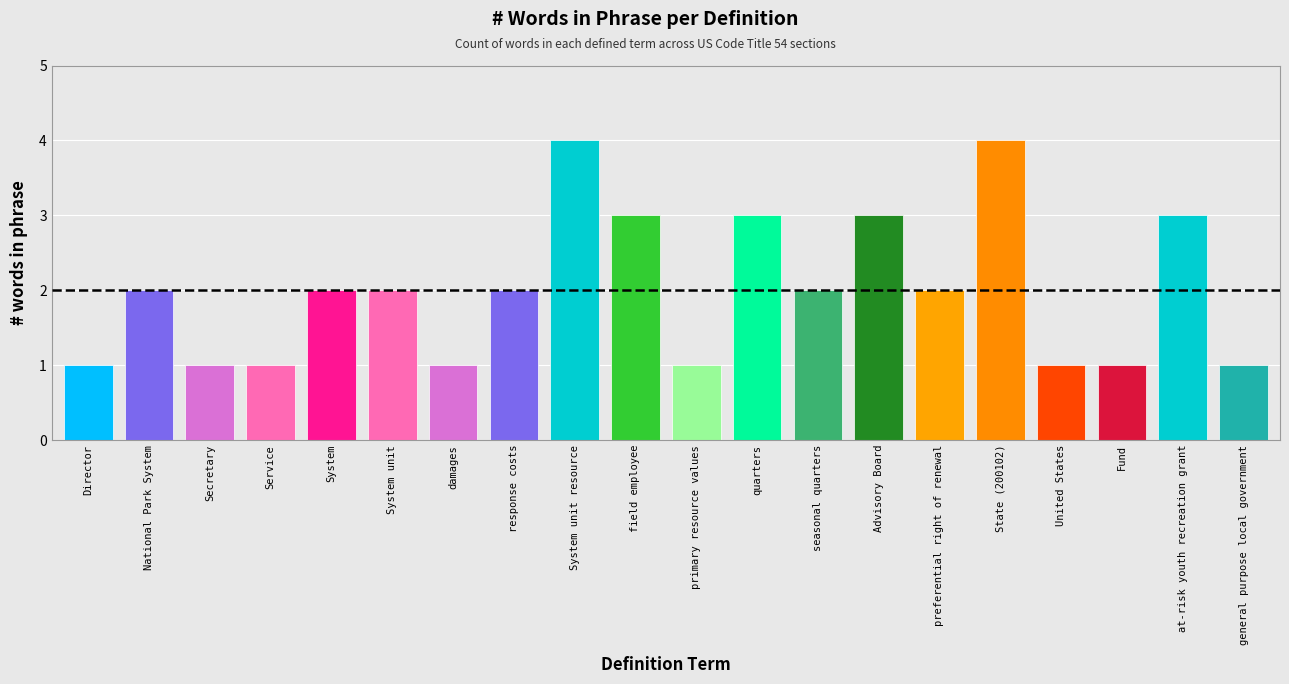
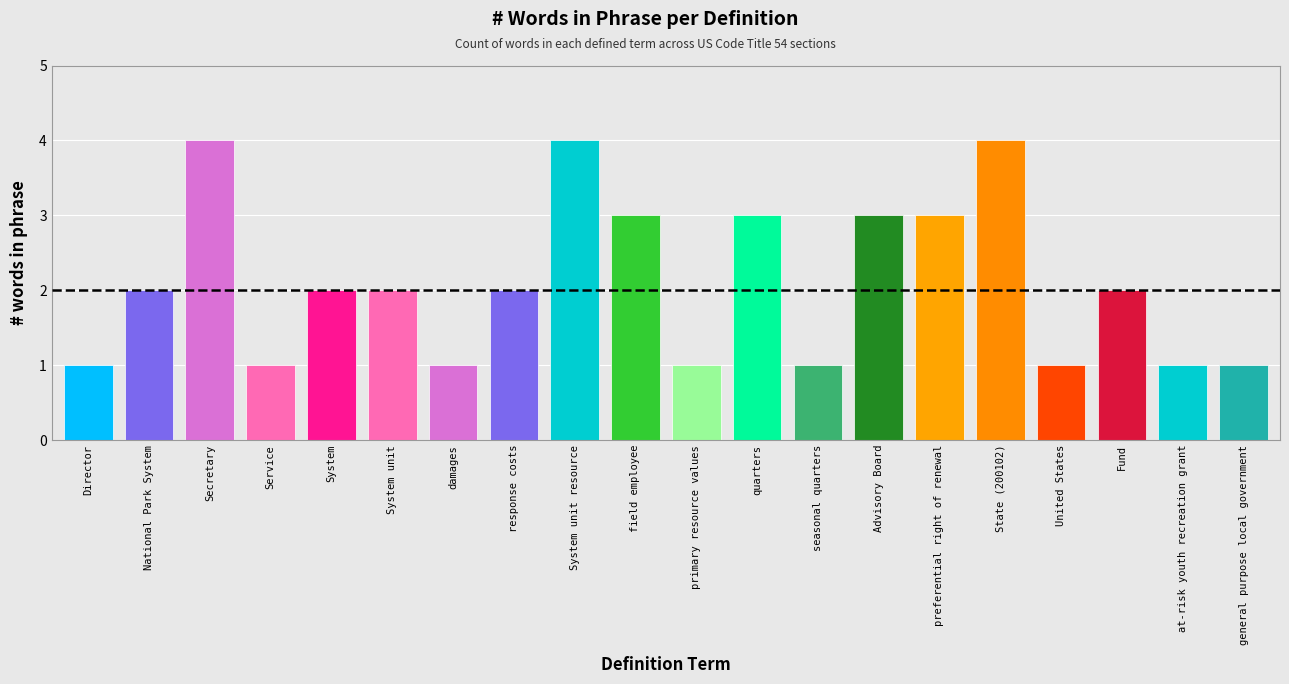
Secretary: 1 -> 4
seasonal quarters: 2 -> 1
preferential right of renewal: 2 -> 3
Fund: 1 -> 2
at-risk youth recreation grant: 3 -> 1
